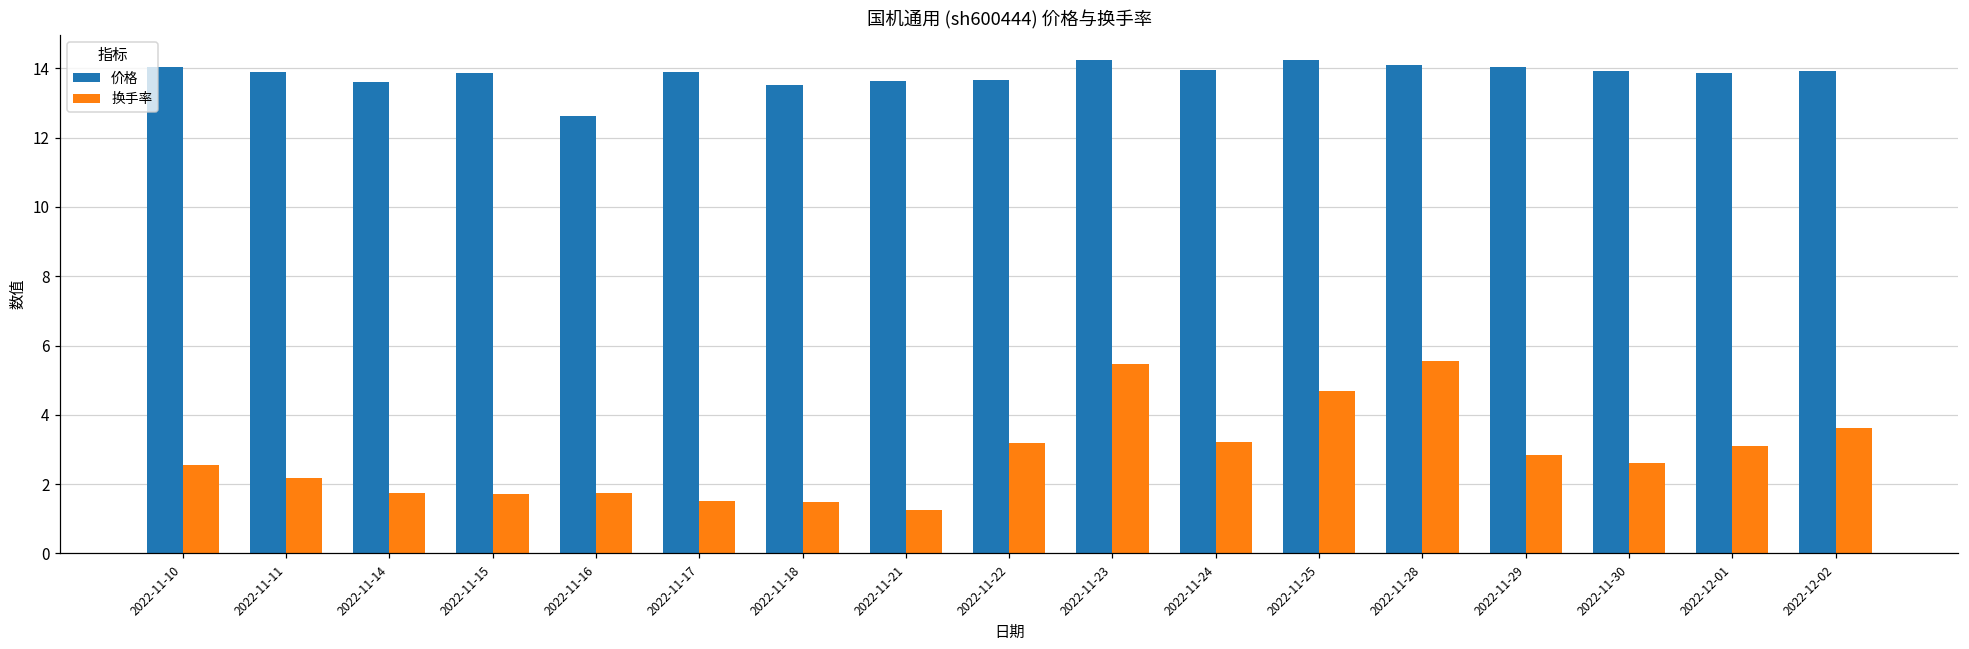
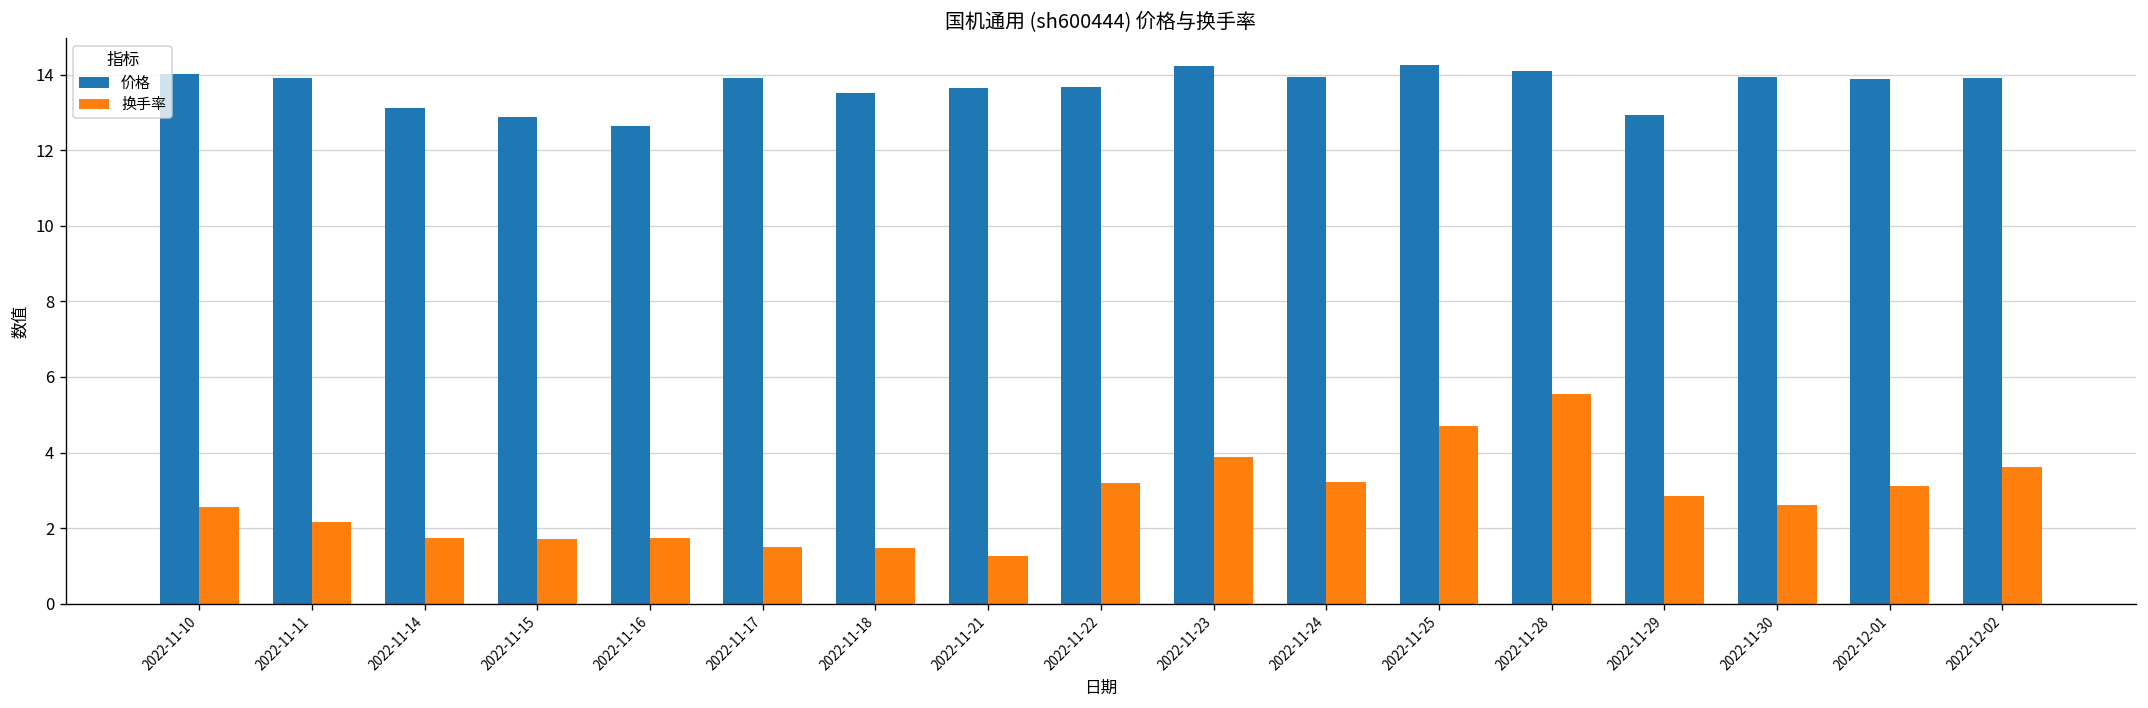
价格, 2022-11-14: 13.6 -> 13.1
价格, 2022-11-15: 13.9 -> 12.9
换手率, 2022-11-23: 5.5 -> 3.9
价格, 2022-11-29: 14.1 -> 12.9
